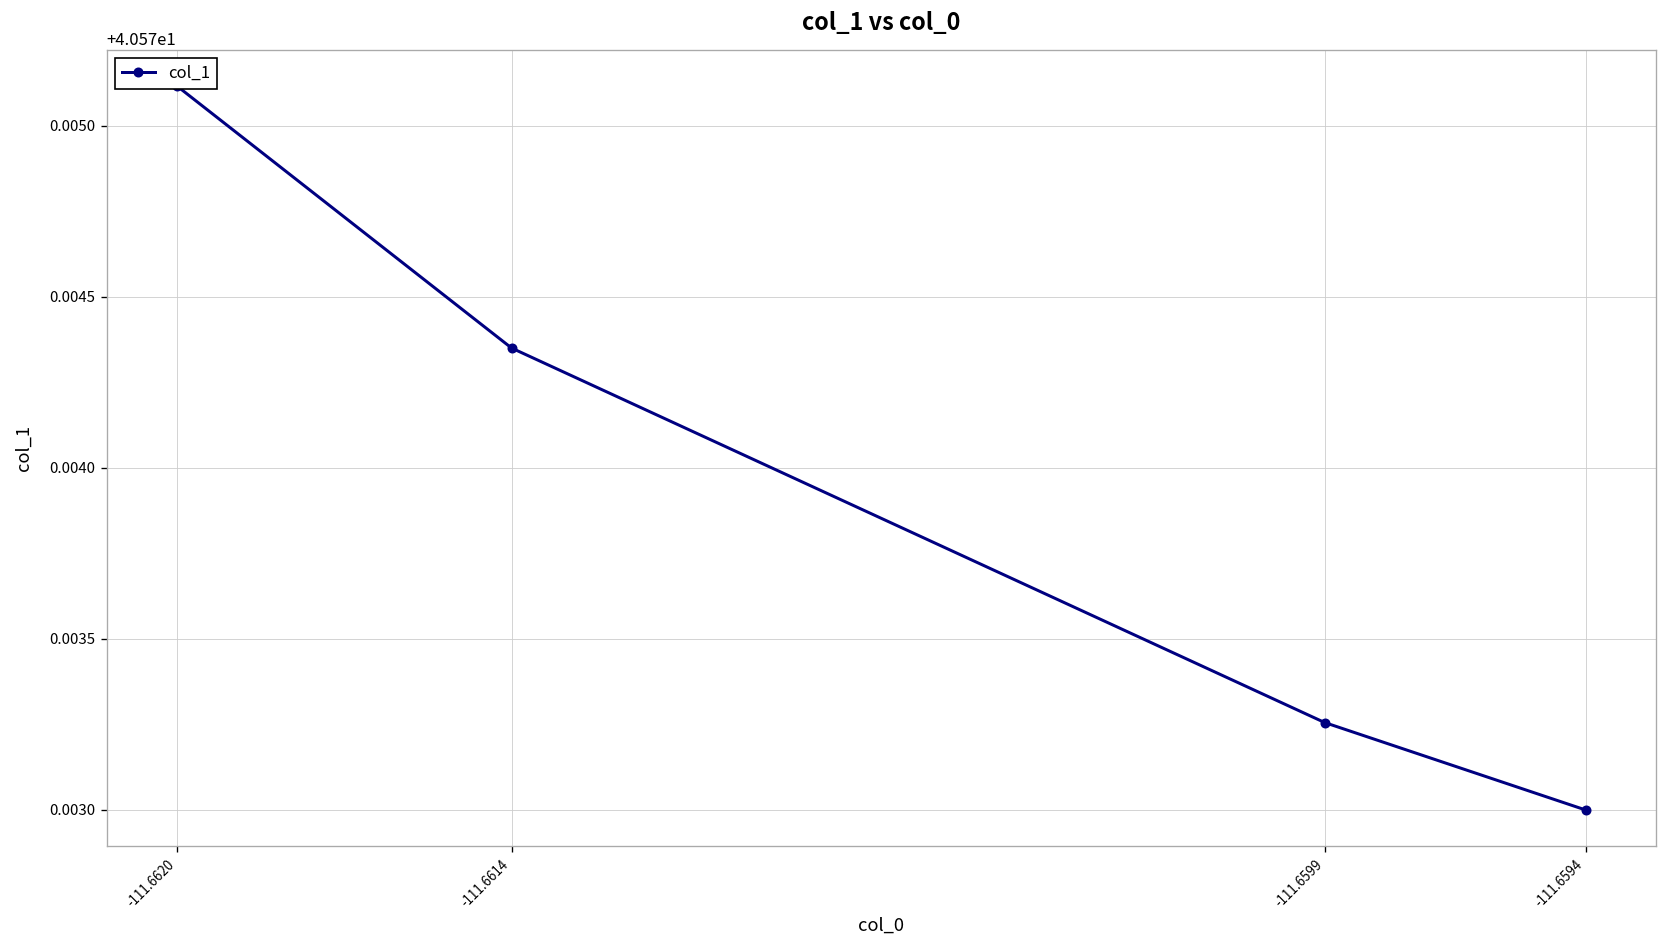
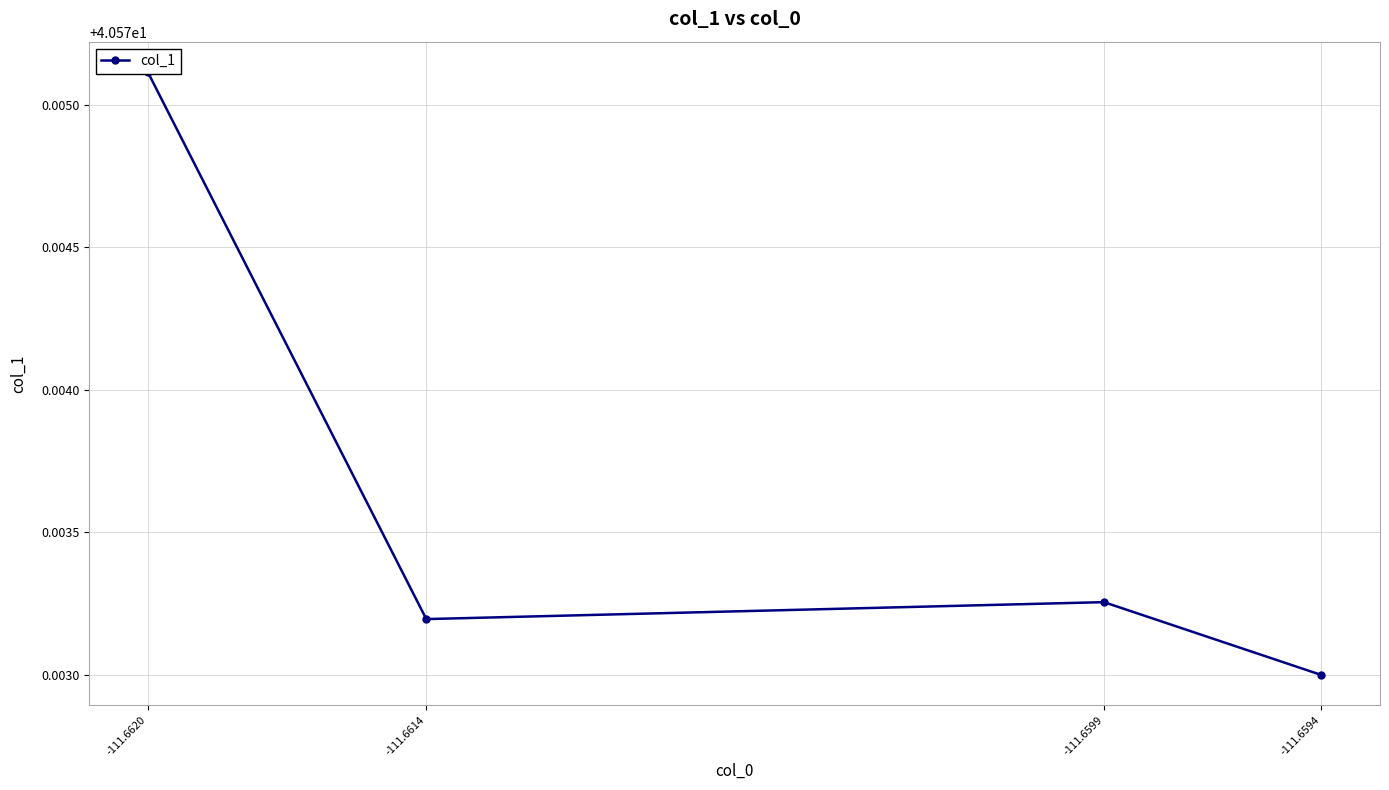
-111.6614: 40.57435 -> 40.57320
